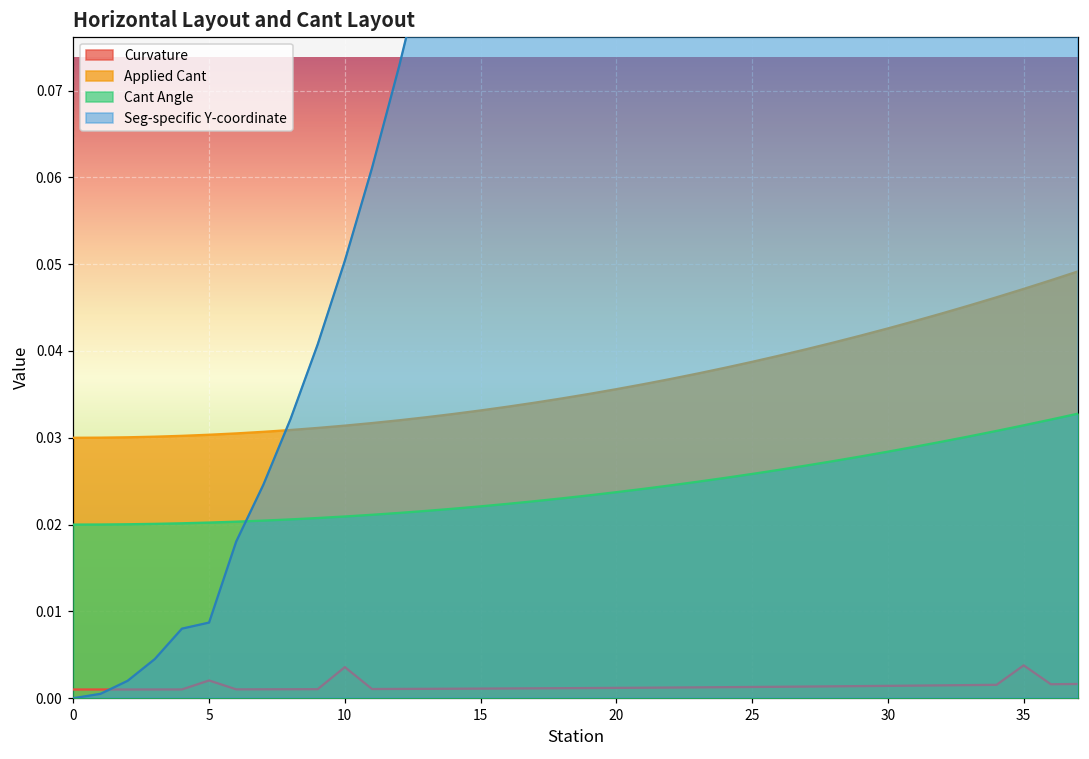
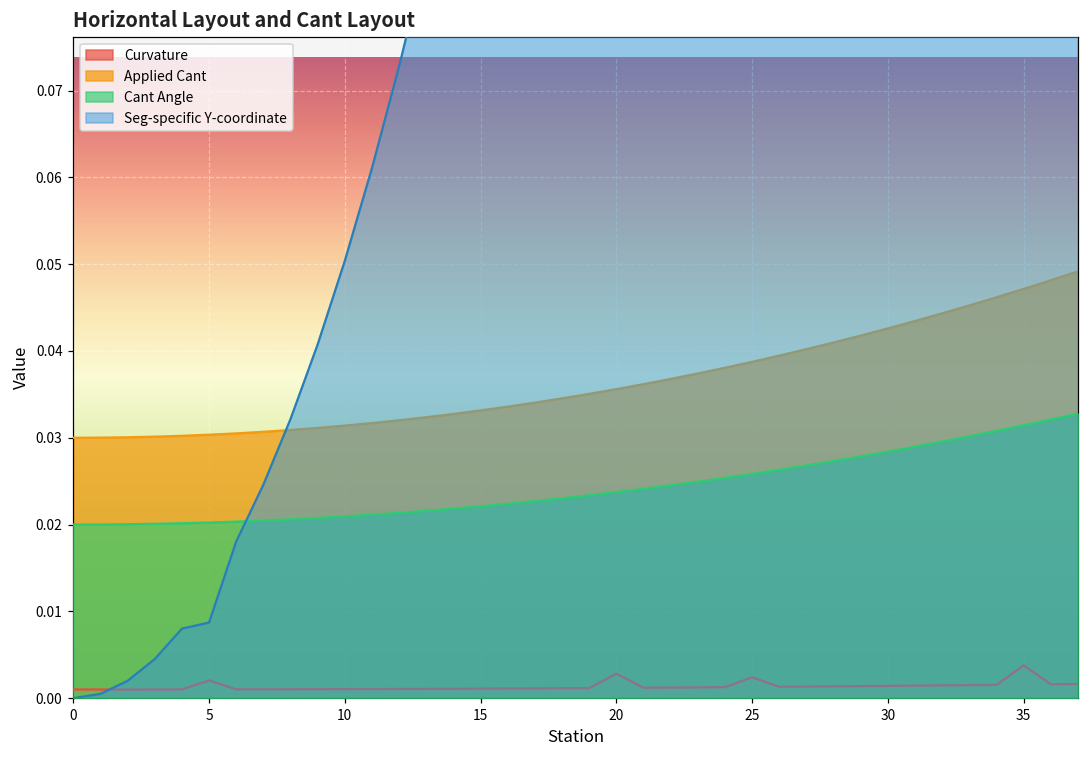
Curvature, 10: 0.004 -> 0.001
Curvature, 20: 0.001 -> 0.003
Curvature, 25: 0.001 -> 0.002
